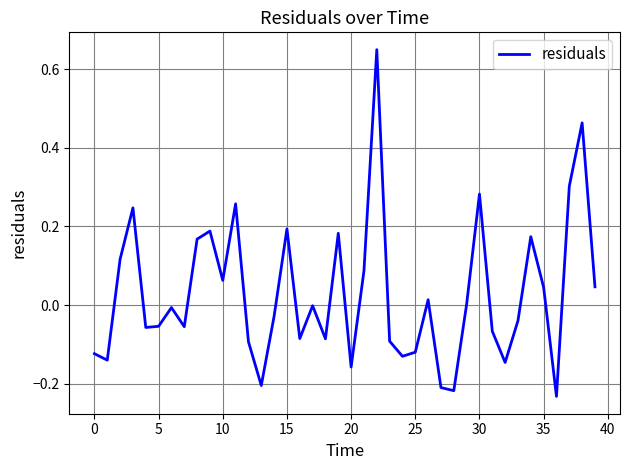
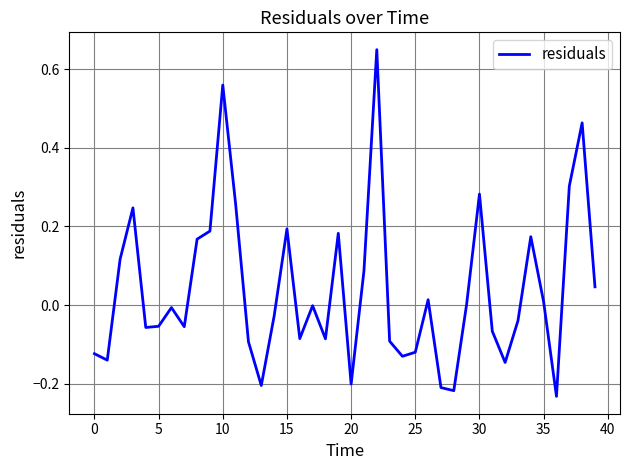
10: 0.06 -> 0.56
20: -0.16 -> -0.20
35: 0.04 -> 0.01
